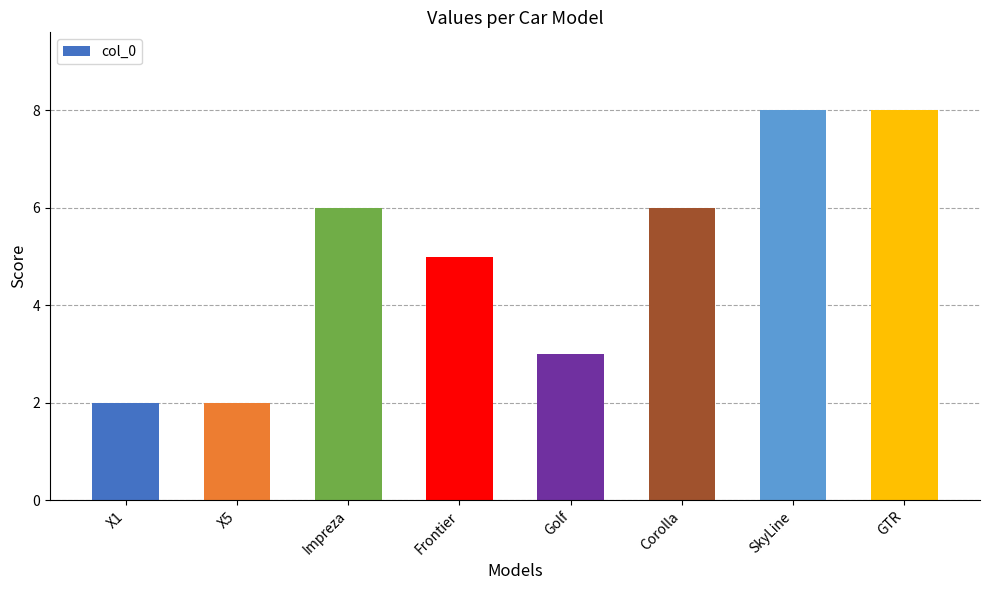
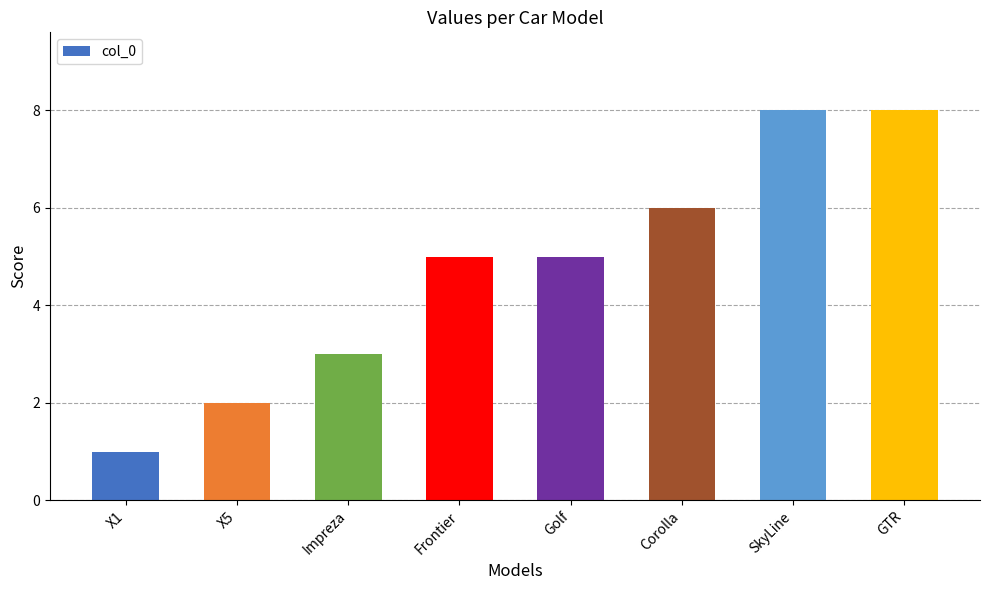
X1: 2 -> 1
Impreza: 6 -> 3
Golf: 3 -> 5
